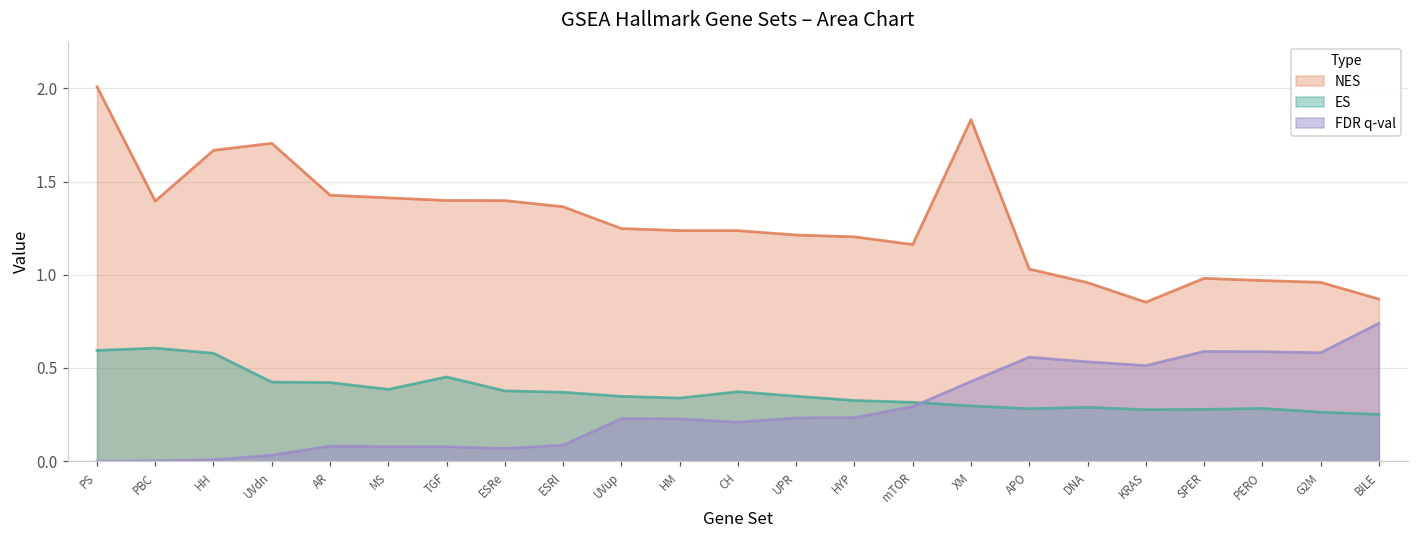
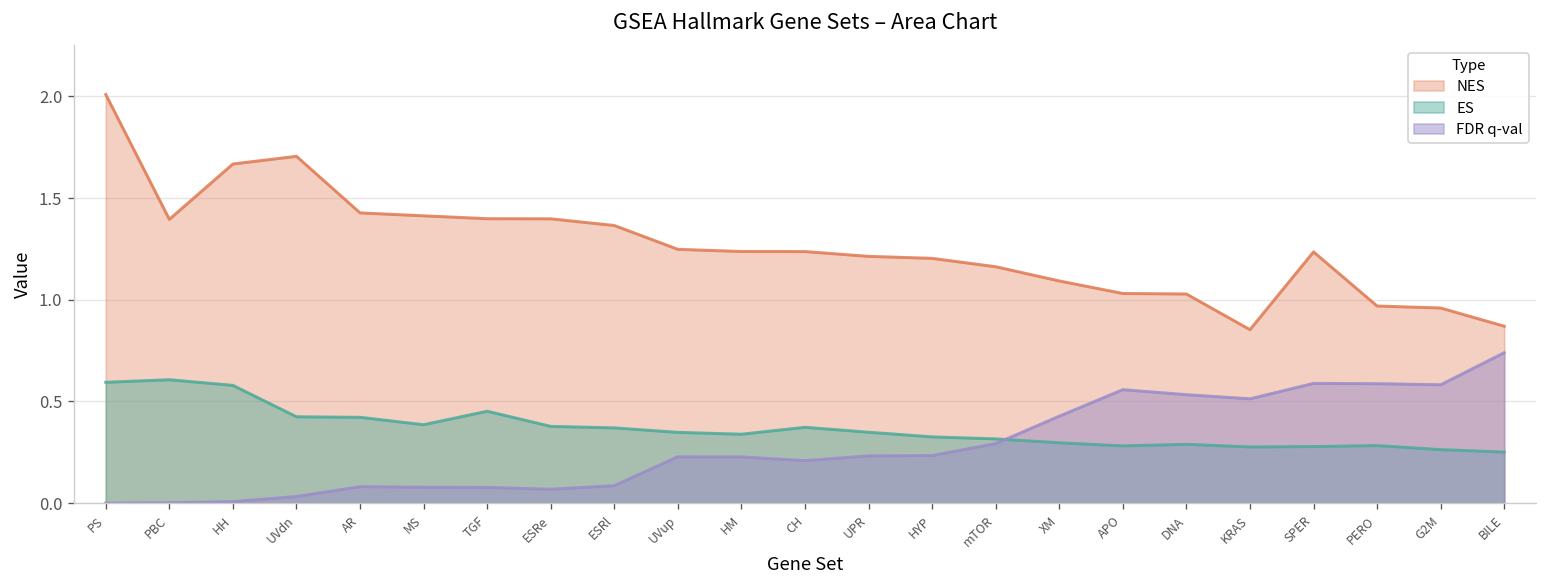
NES, XM: 1.83 -> 1.09
NES, DNA: 0.96 -> 1.03
NES, SPER: 0.98 -> 1.24
